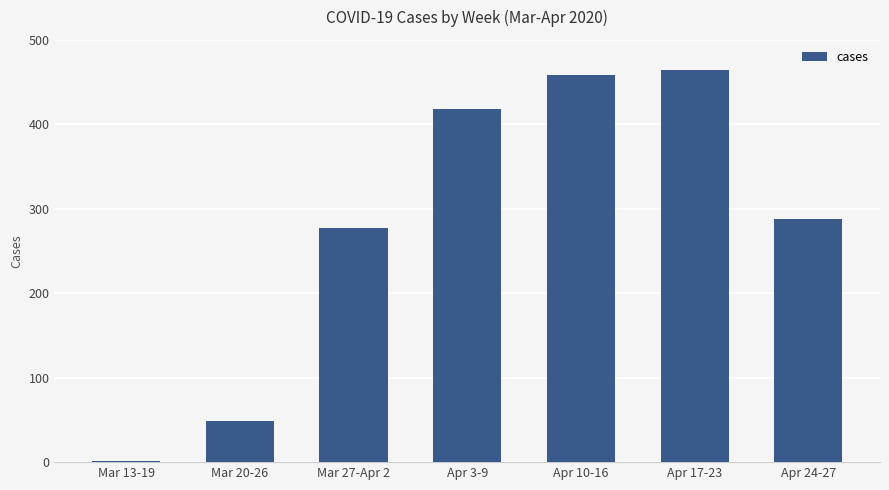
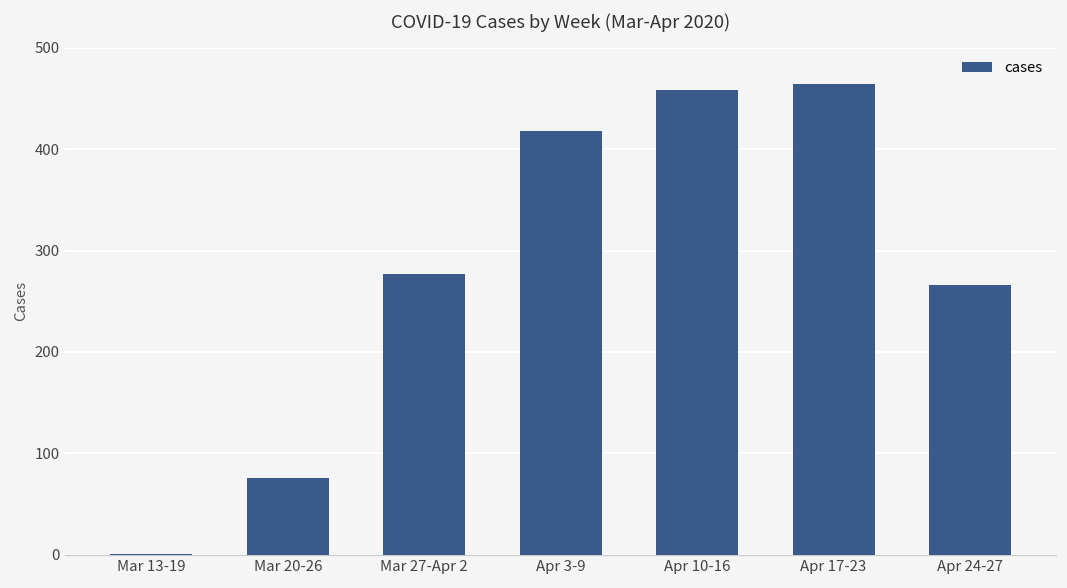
Mar 20-26: 50 -> 80
Apr 24-27: 290 -> 270
